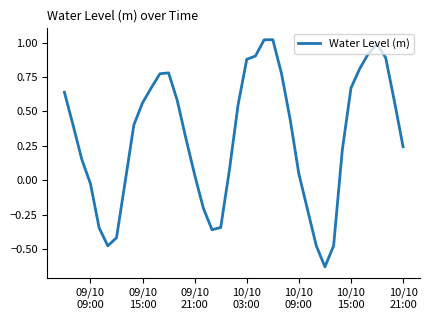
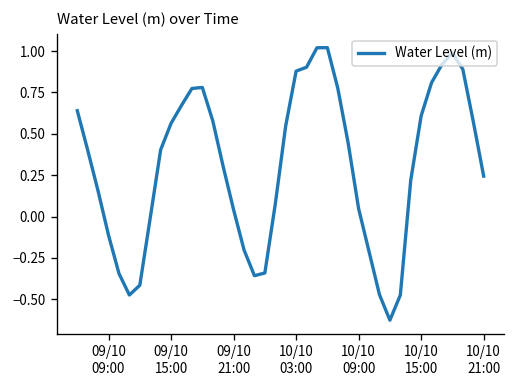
09/10 09:00: -0.02 -> -0.11
10/10 15:00: 0.67 -> 0.61
